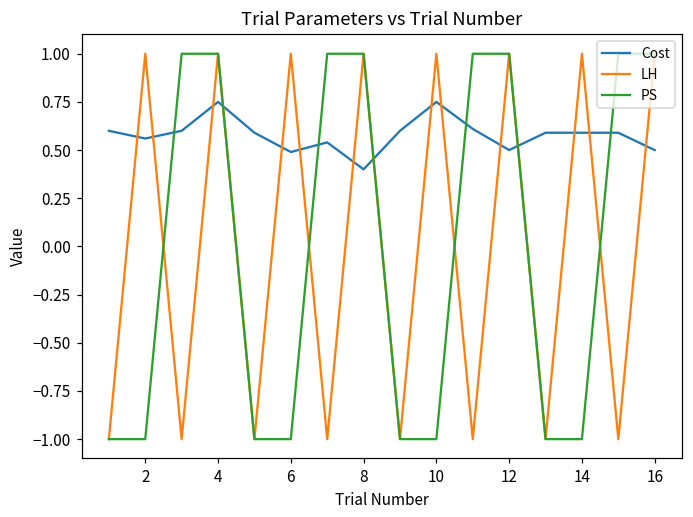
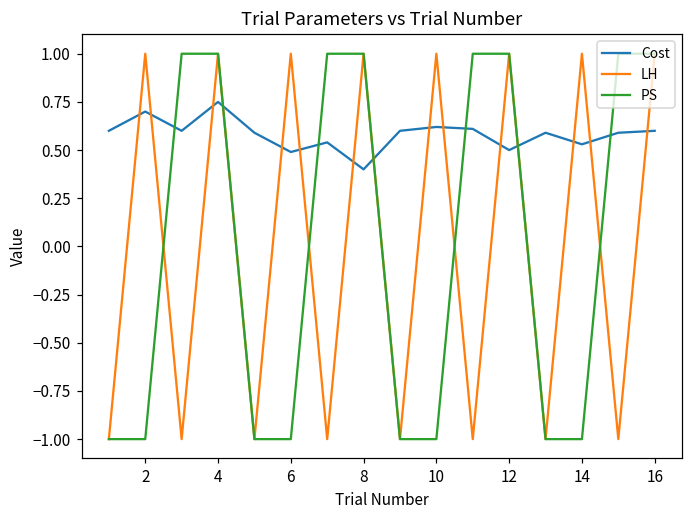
Cost, 2: 0.56 -> 0.70
Cost, 10: 0.75 -> 0.62
Cost, 14: 0.59 -> 0.53
Cost, 16: 0.5 -> 0.6
